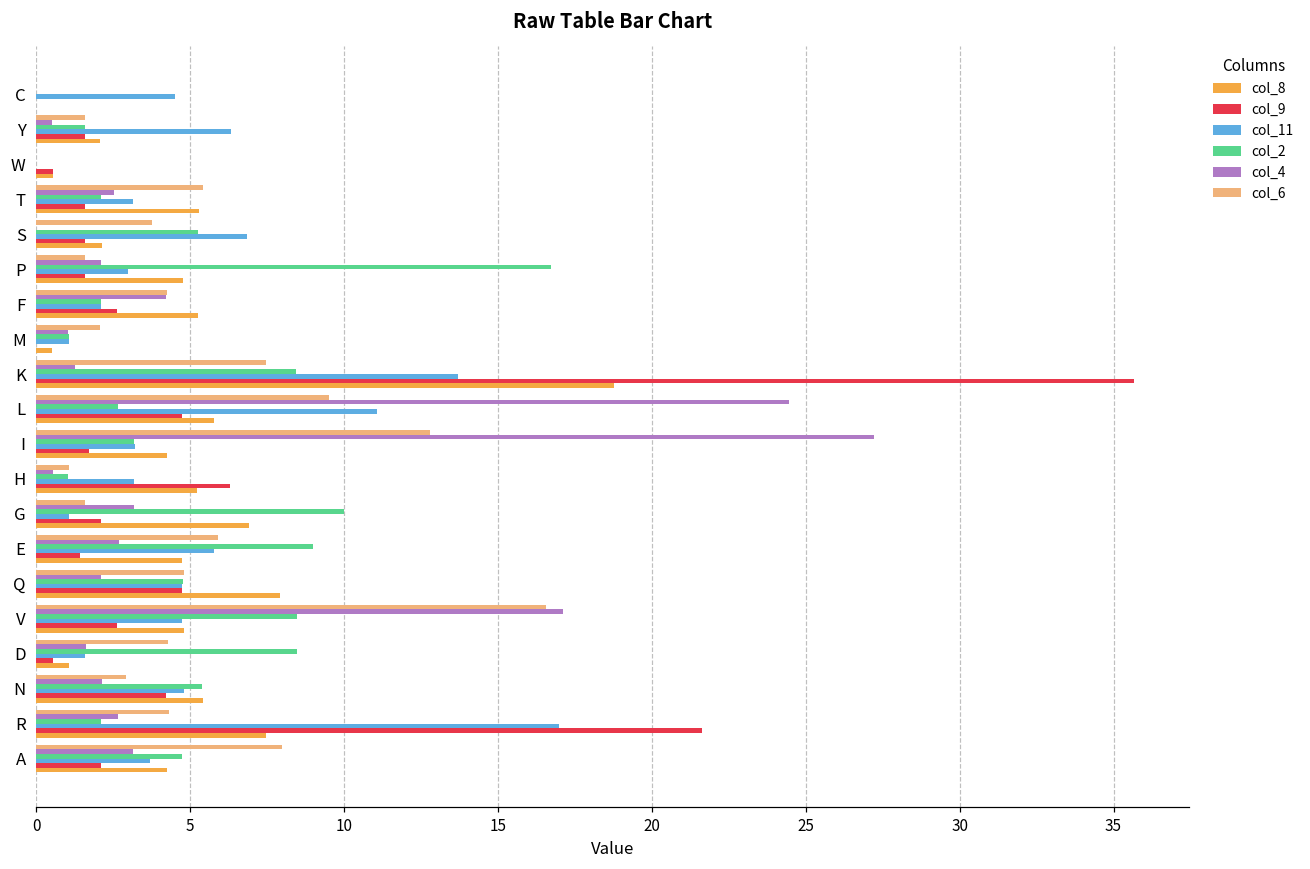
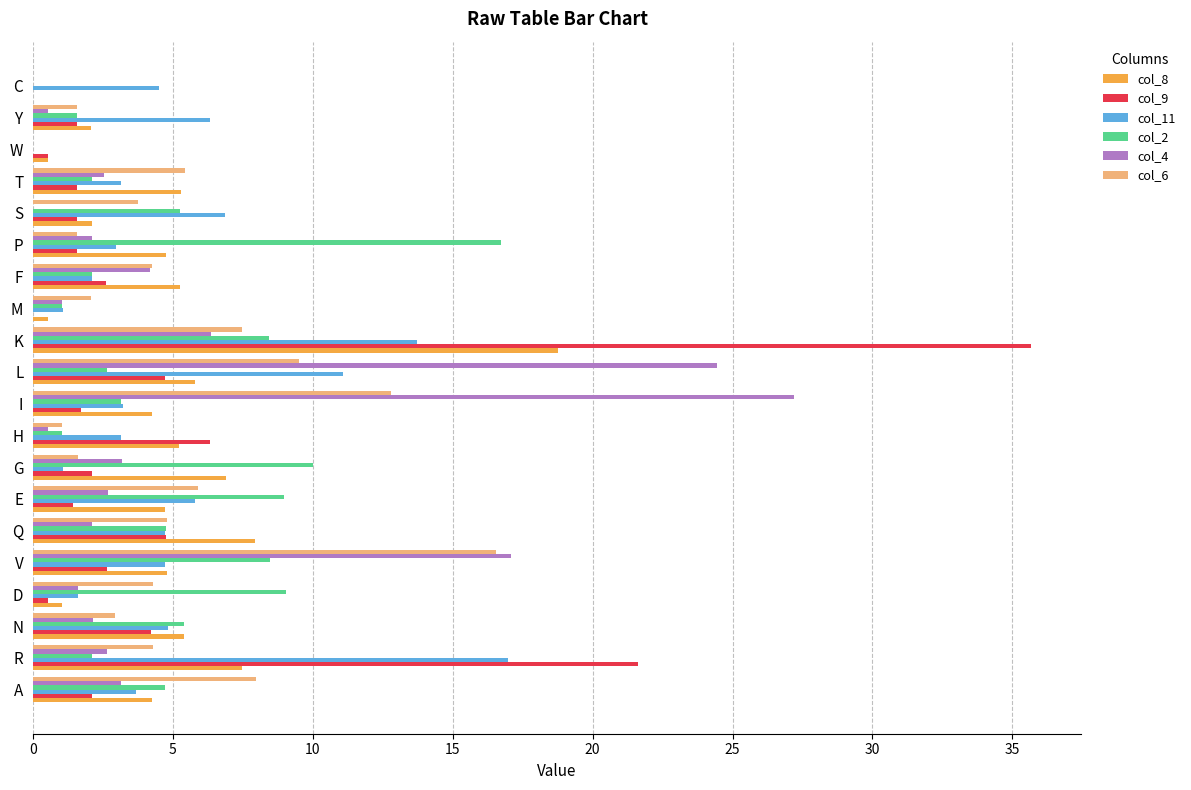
col_4, K: 1.3 -> 6.3
col_2, D: 8.5 -> 9.0
